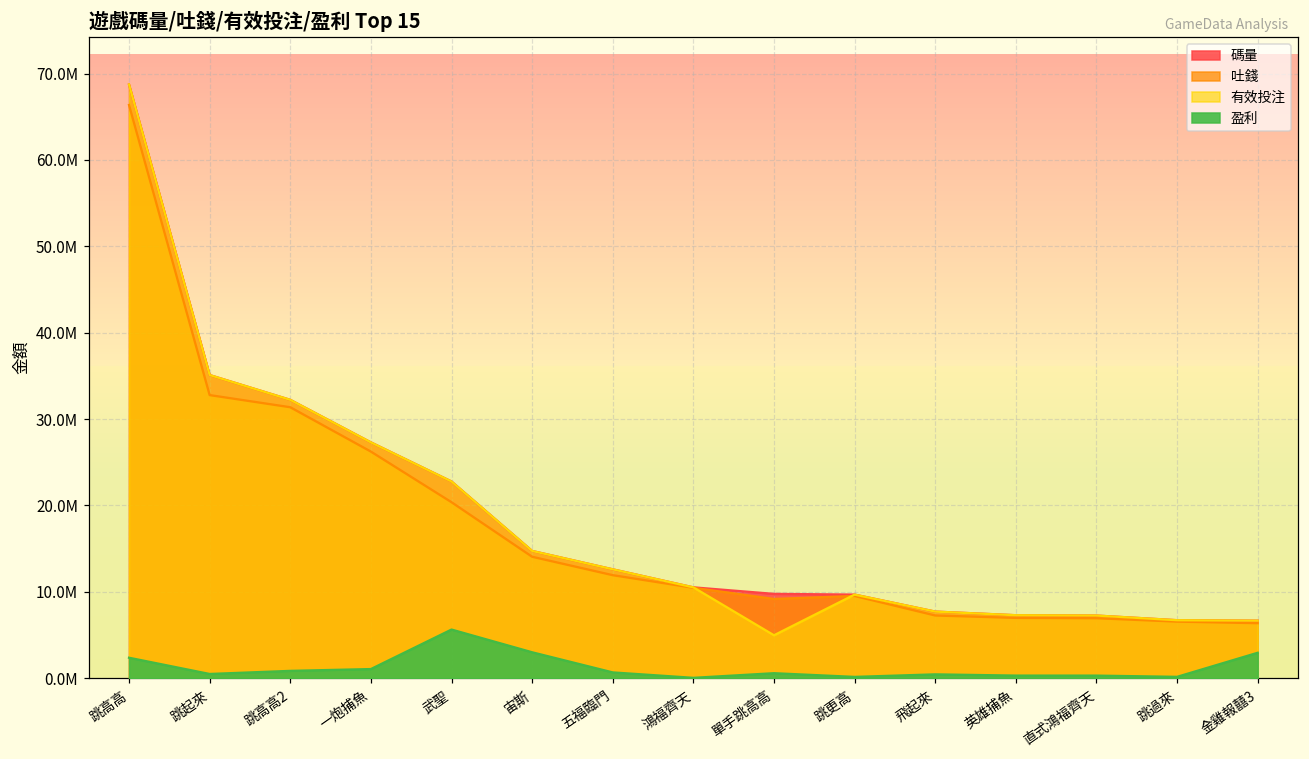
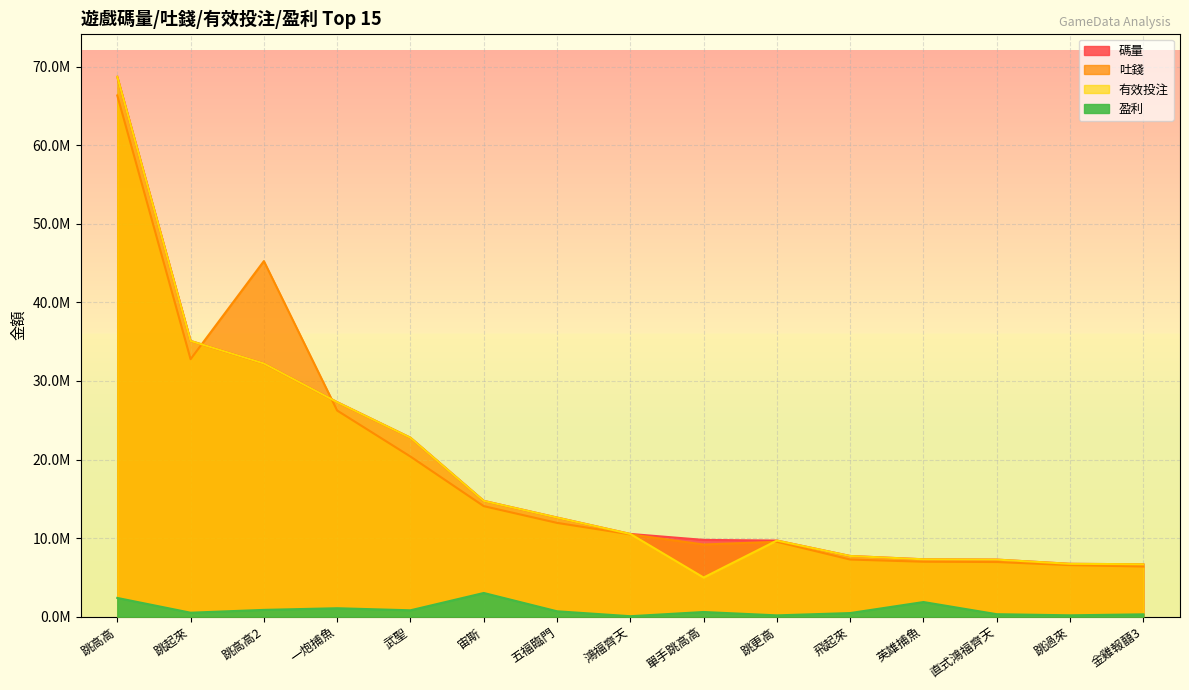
吐錢, 跳高高2: 31000000 -> 45000000
盈利, 武聖: 6000000 -> 1000000
盈利, 英雄捕魚: 0 -> 2000000
盈利, 金雞報囍3: 3000000 -> 0
